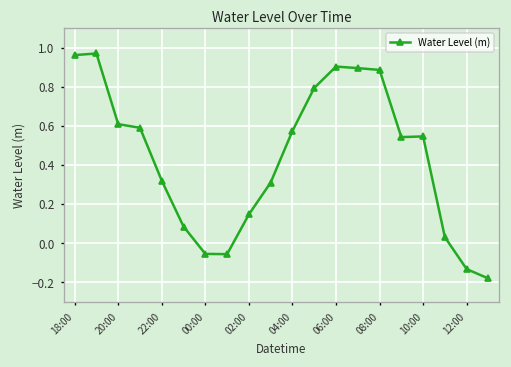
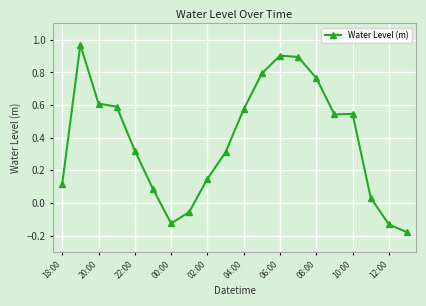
18:00: 0.96 -> 0.12
00:00: -0.05 -> -0.13
08:00: 0.89 -> 0.77
